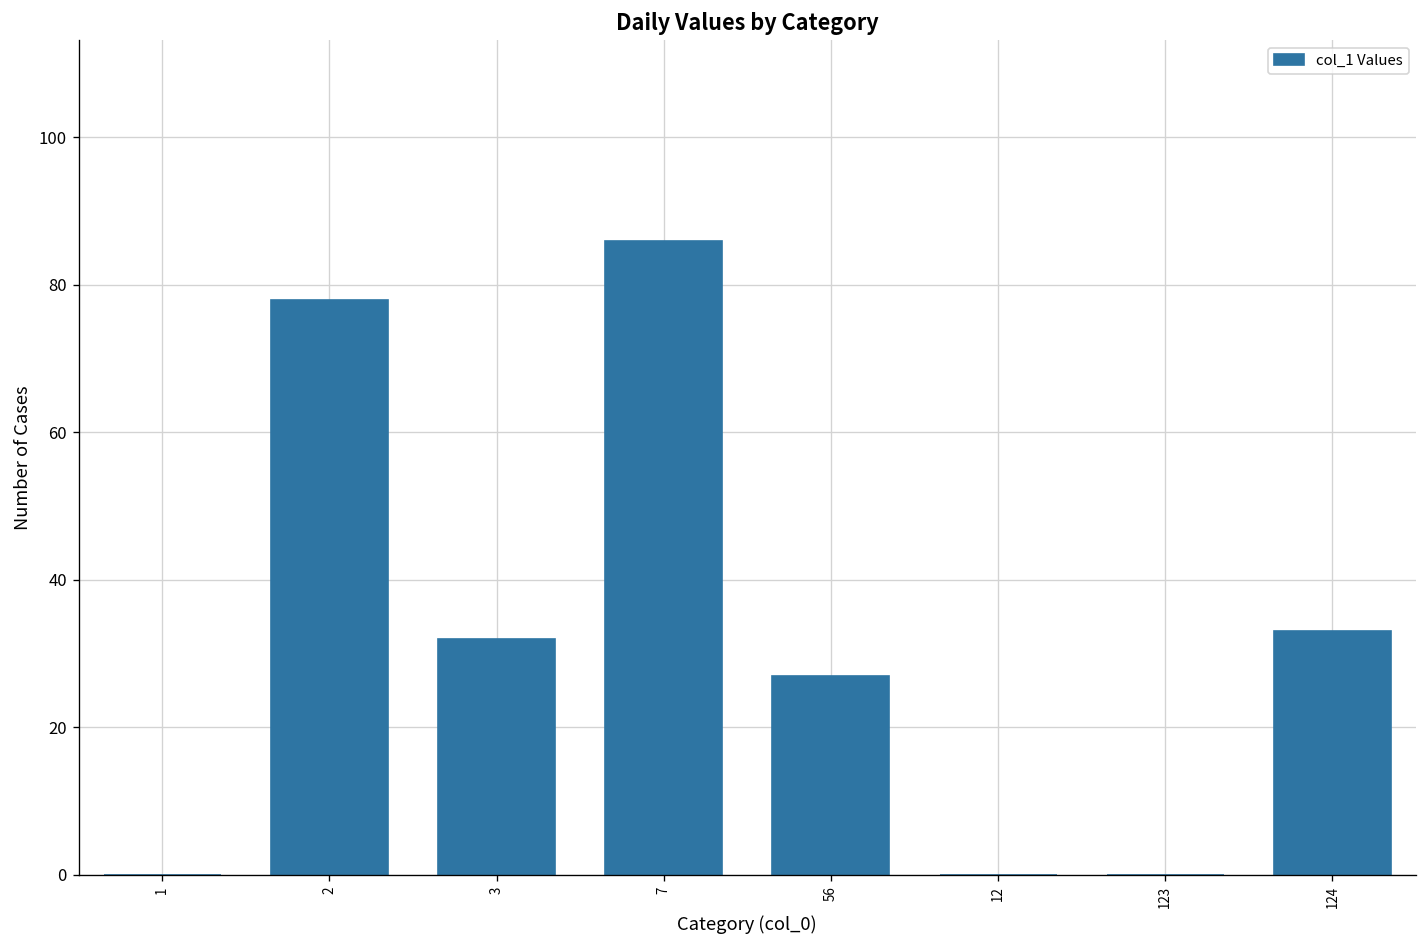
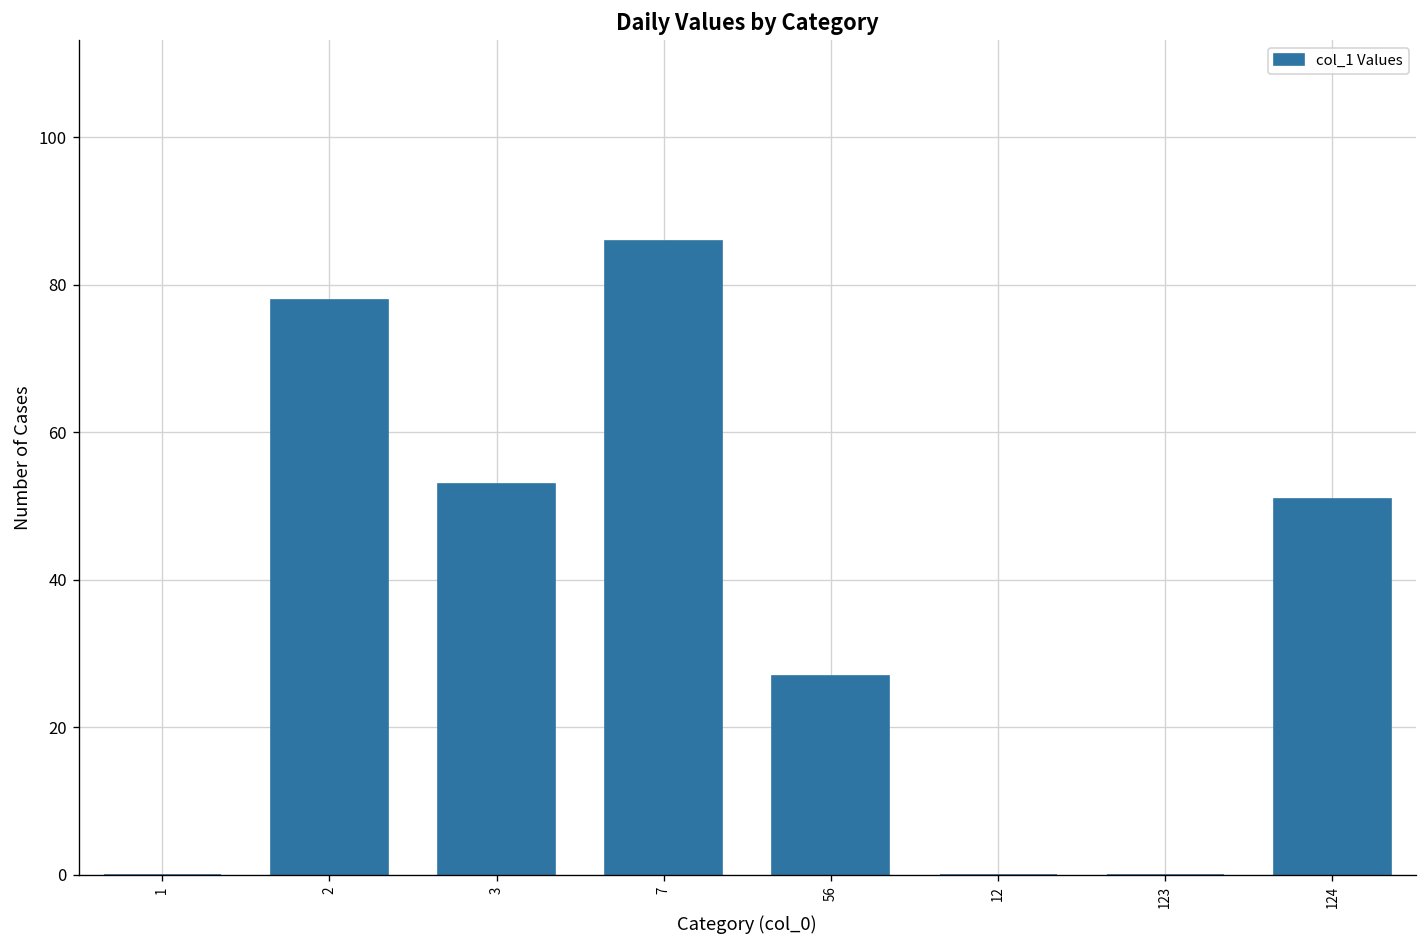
3: 32 -> 53
124: 33 -> 51
